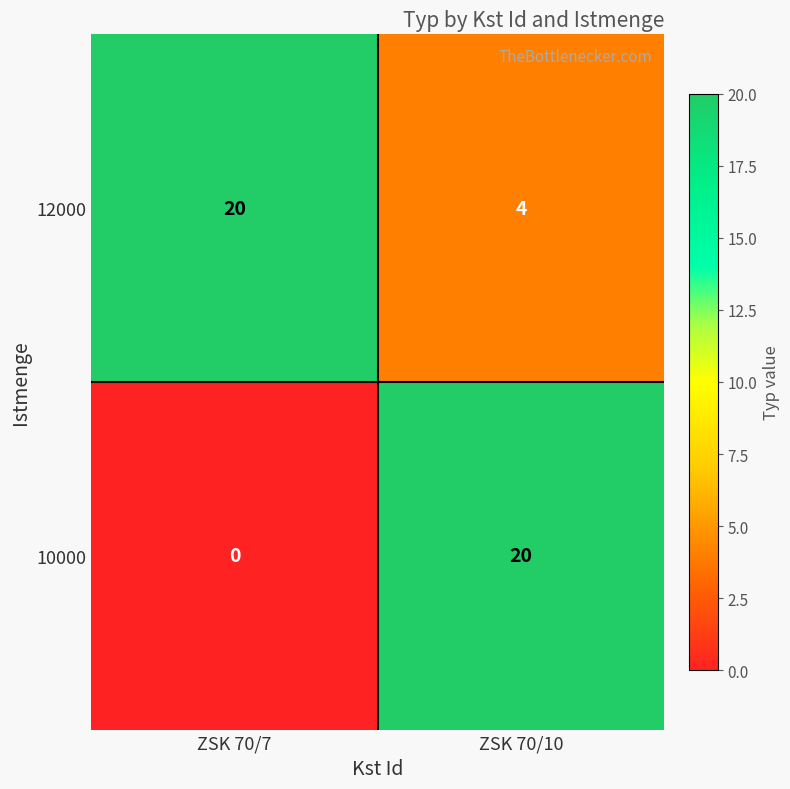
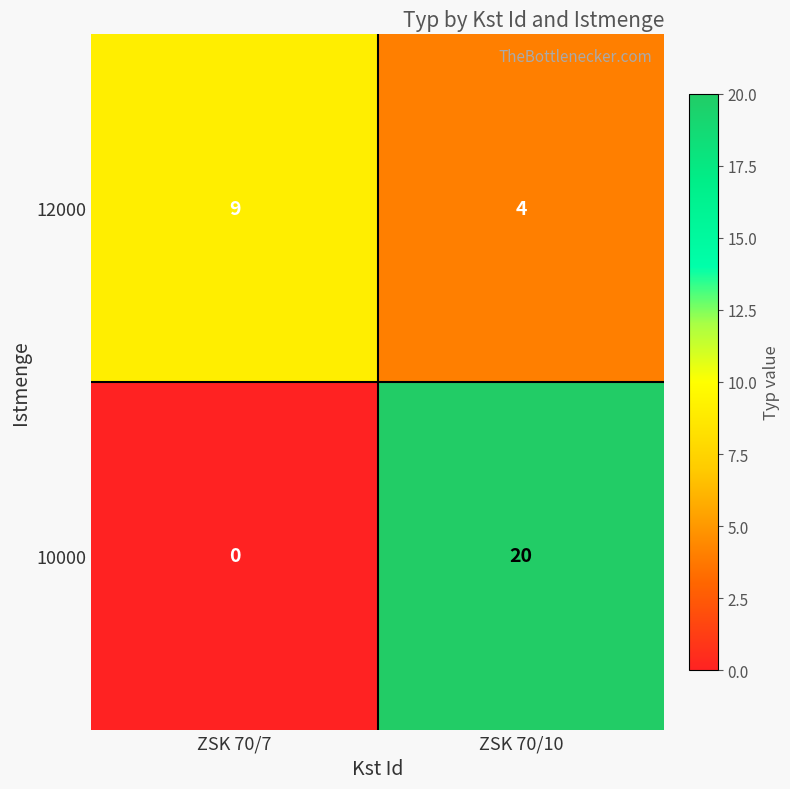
12000, ZSK 70/7: 20 -> 9
